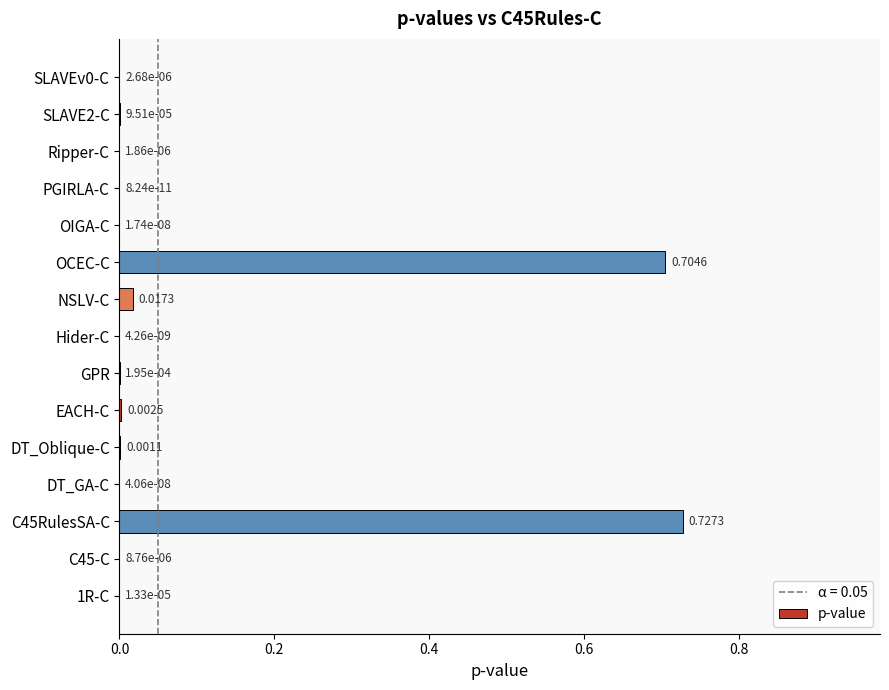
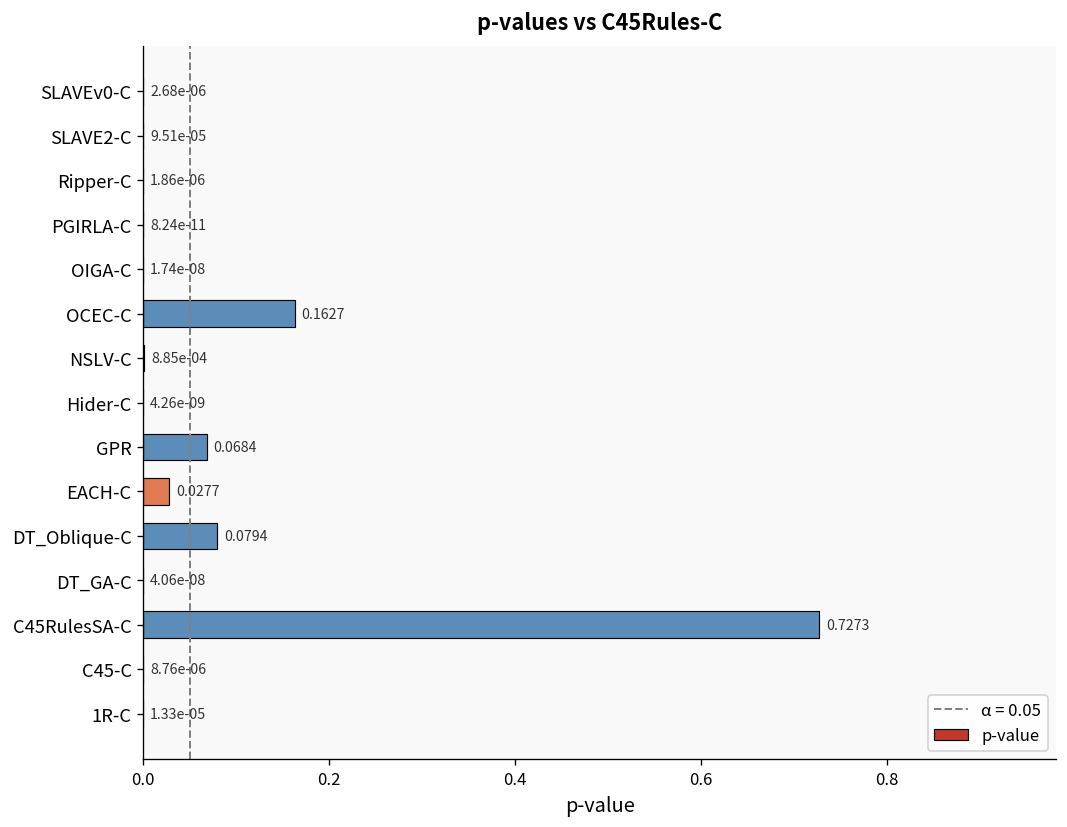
OCEC-C: 0.7046 -> 0.1627
NSLV-C: 0.0173 -> 8.85e-04
GPR: 1.95e-04 -> 0.0684
EACH-C: 0.0025 -> 0.0277
DT_Oblique-C: 0.0011 -> 0.0794
